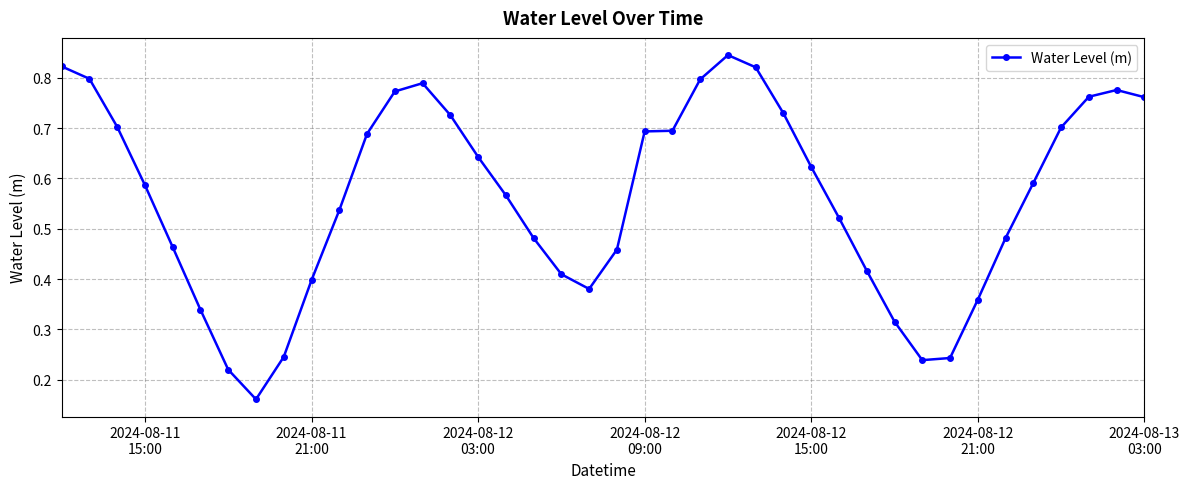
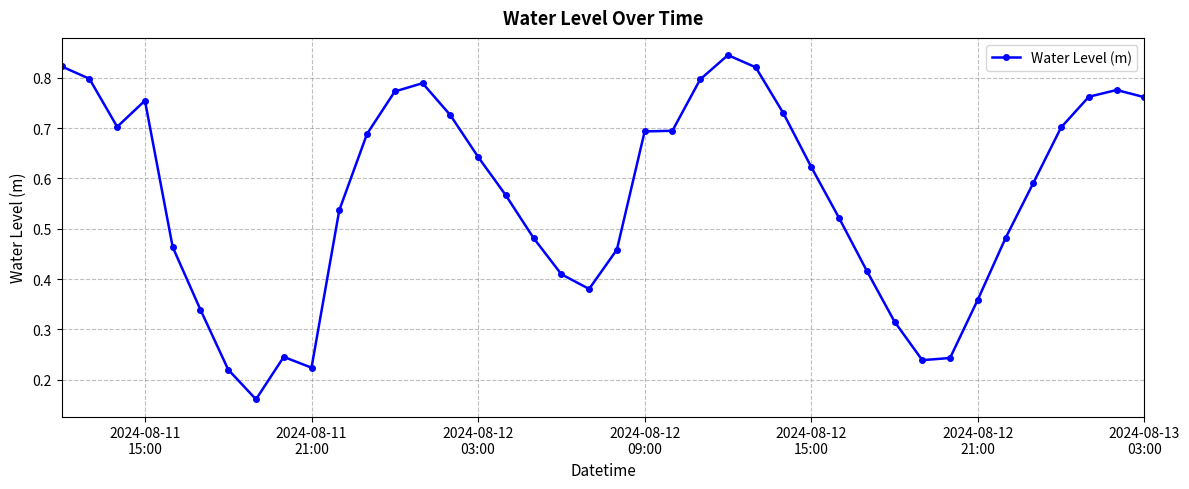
2024-08-11 15:00: 0.59 -> 0.75
2024-08-11 21:00: 0.40 -> 0.22
